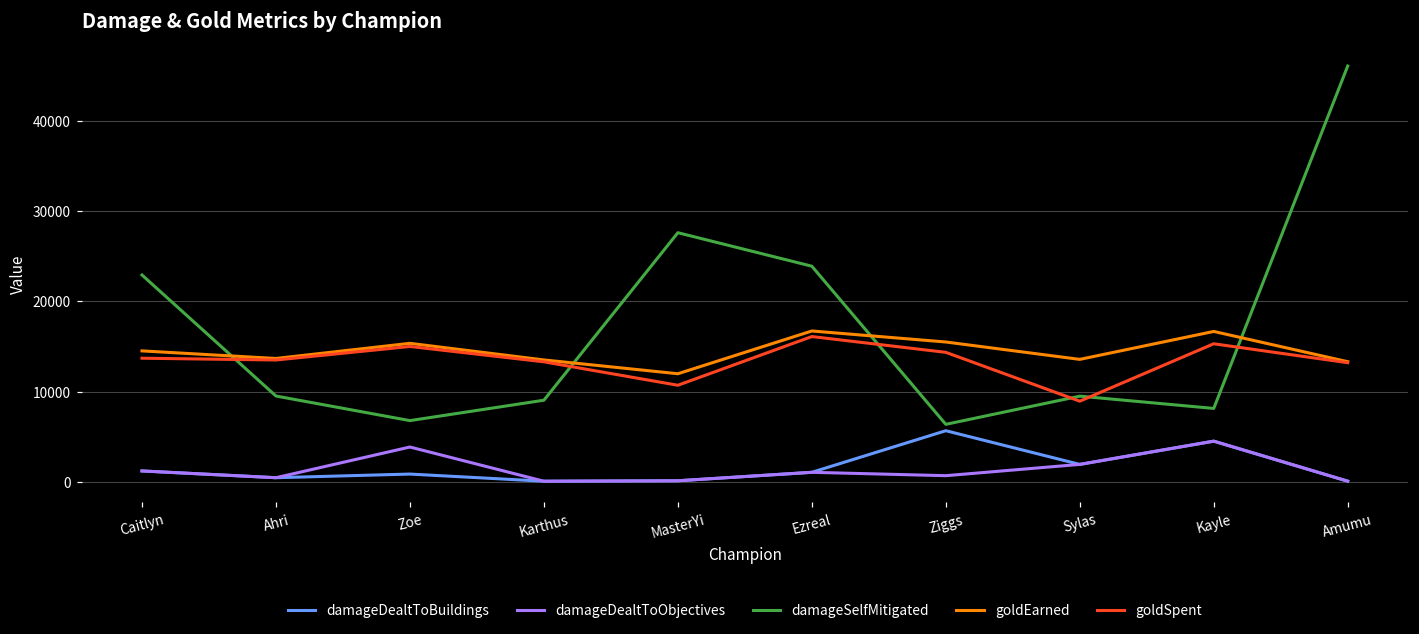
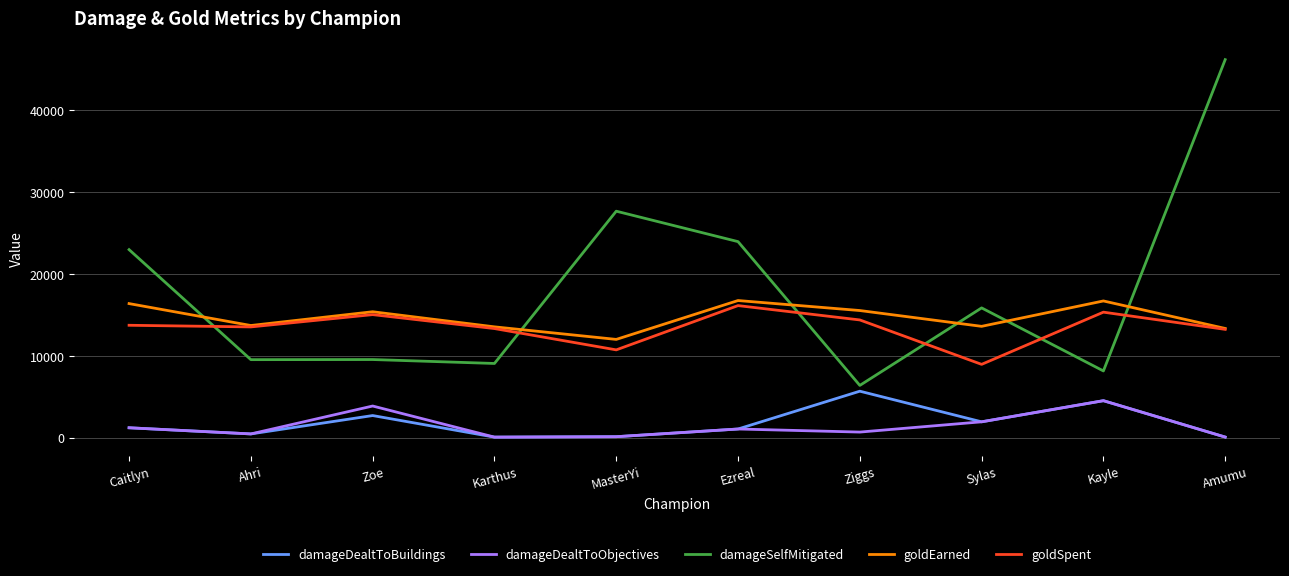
goldEarned, Caitlyn: 15000 -> 16000
damageDealtToBuildings, Zoe: 1000 -> 3000
damageSelfMitigated, Zoe: 7000 -> 10000
damageSelfMitigated, Sylas: 9000 -> 16000
